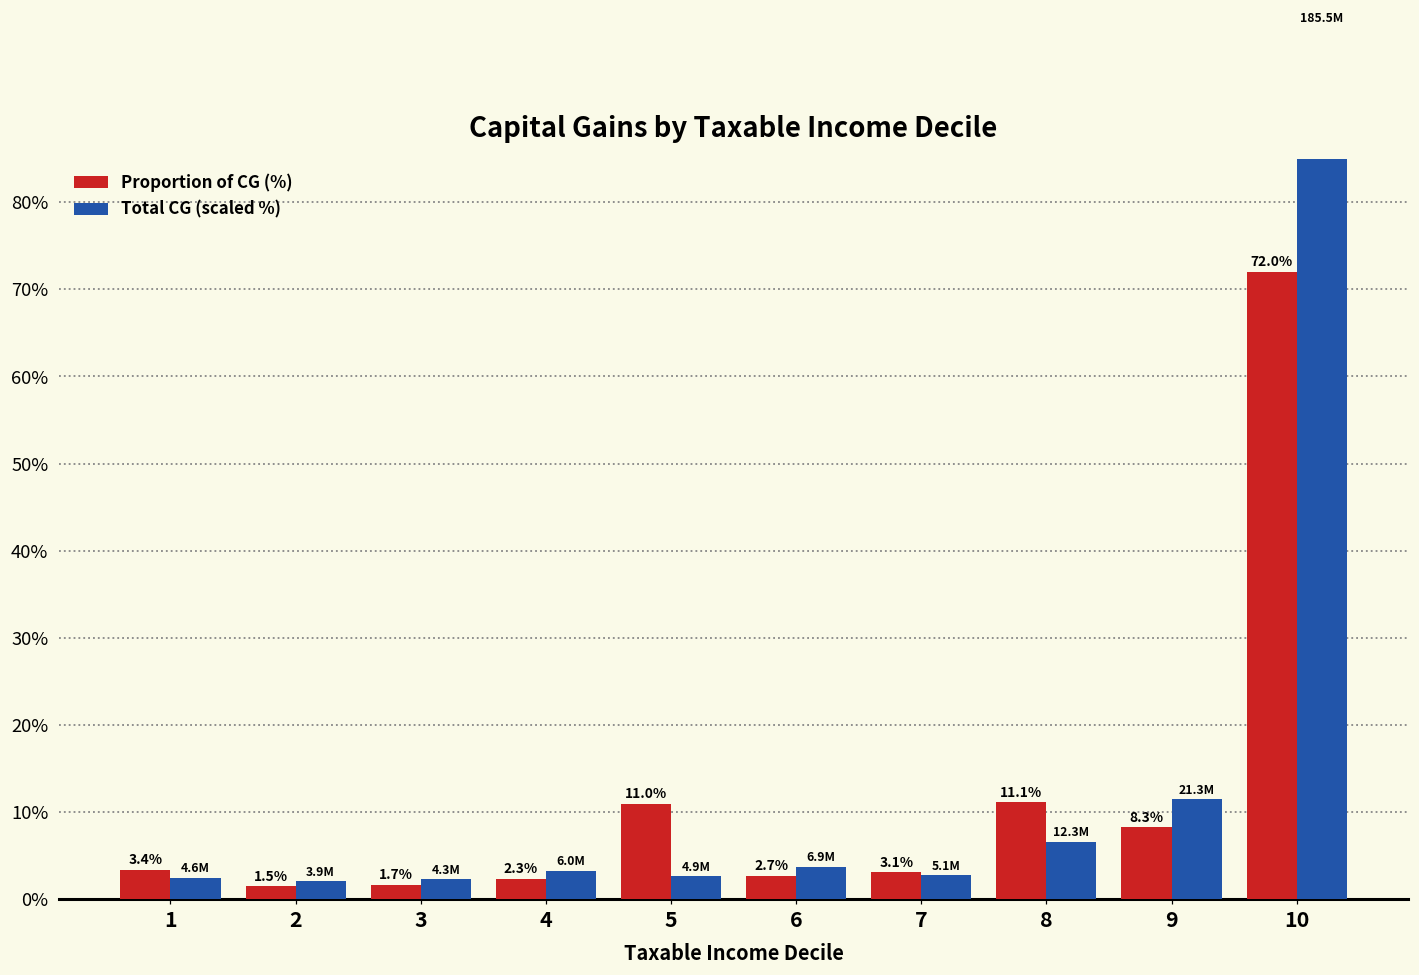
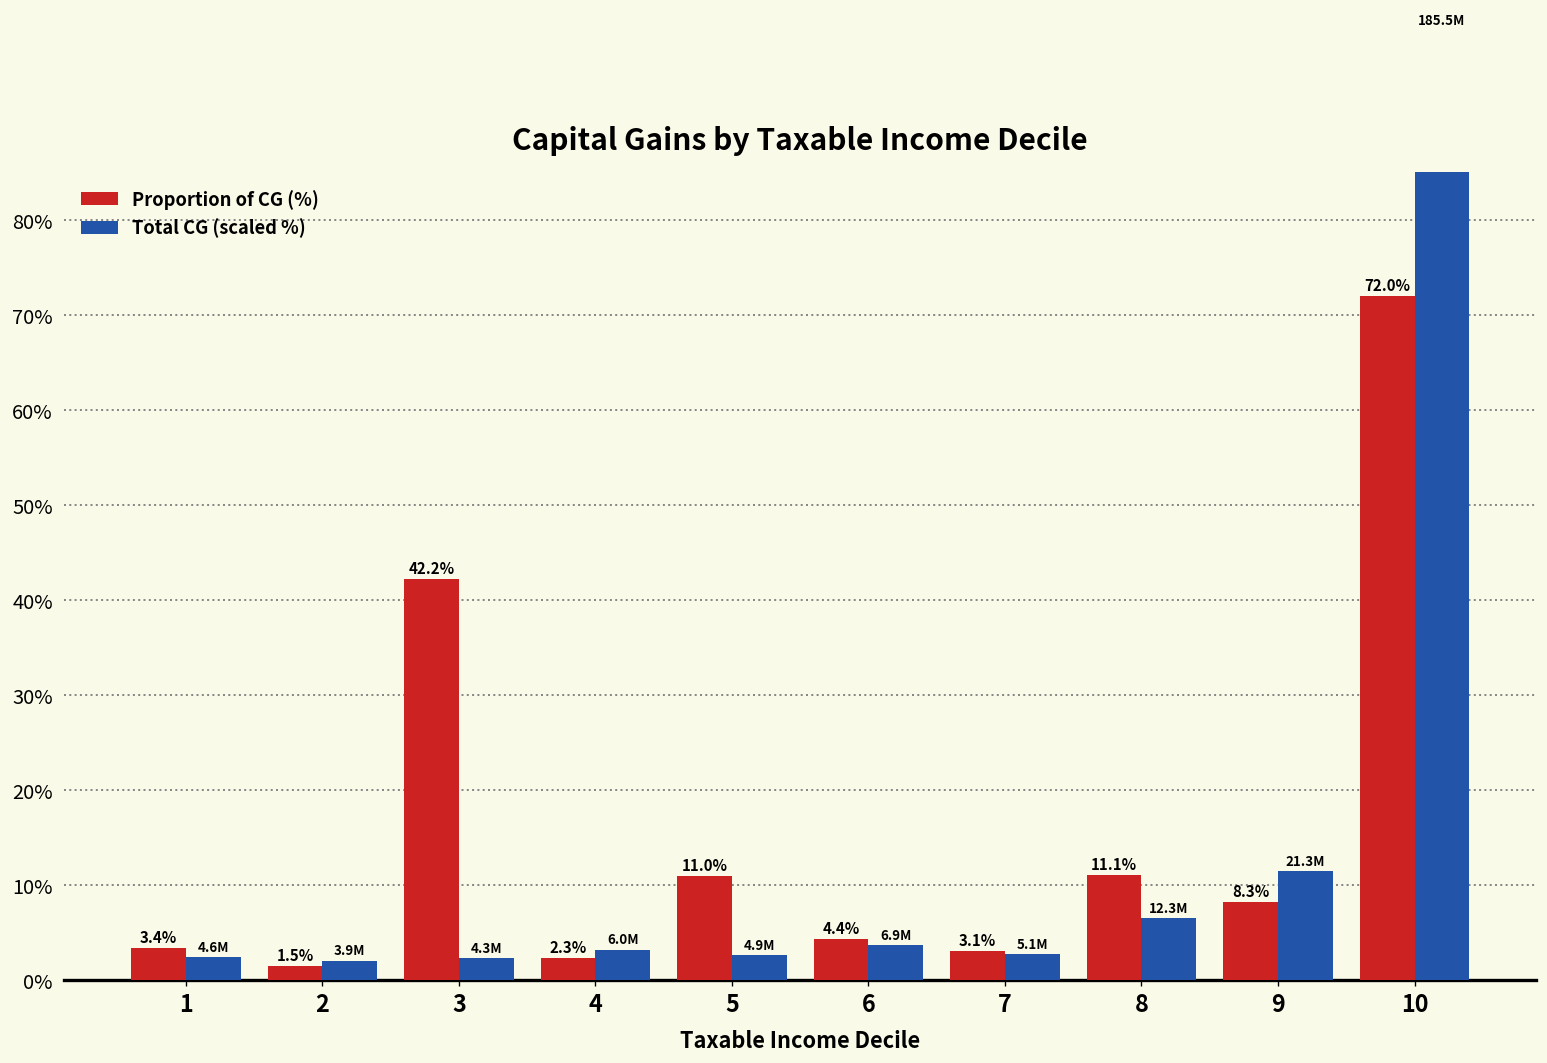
Proportion of CG (%), 3: 1.7% -> 42.2%
Proportion of CG (%), 6: 2.7% -> 4.4%
